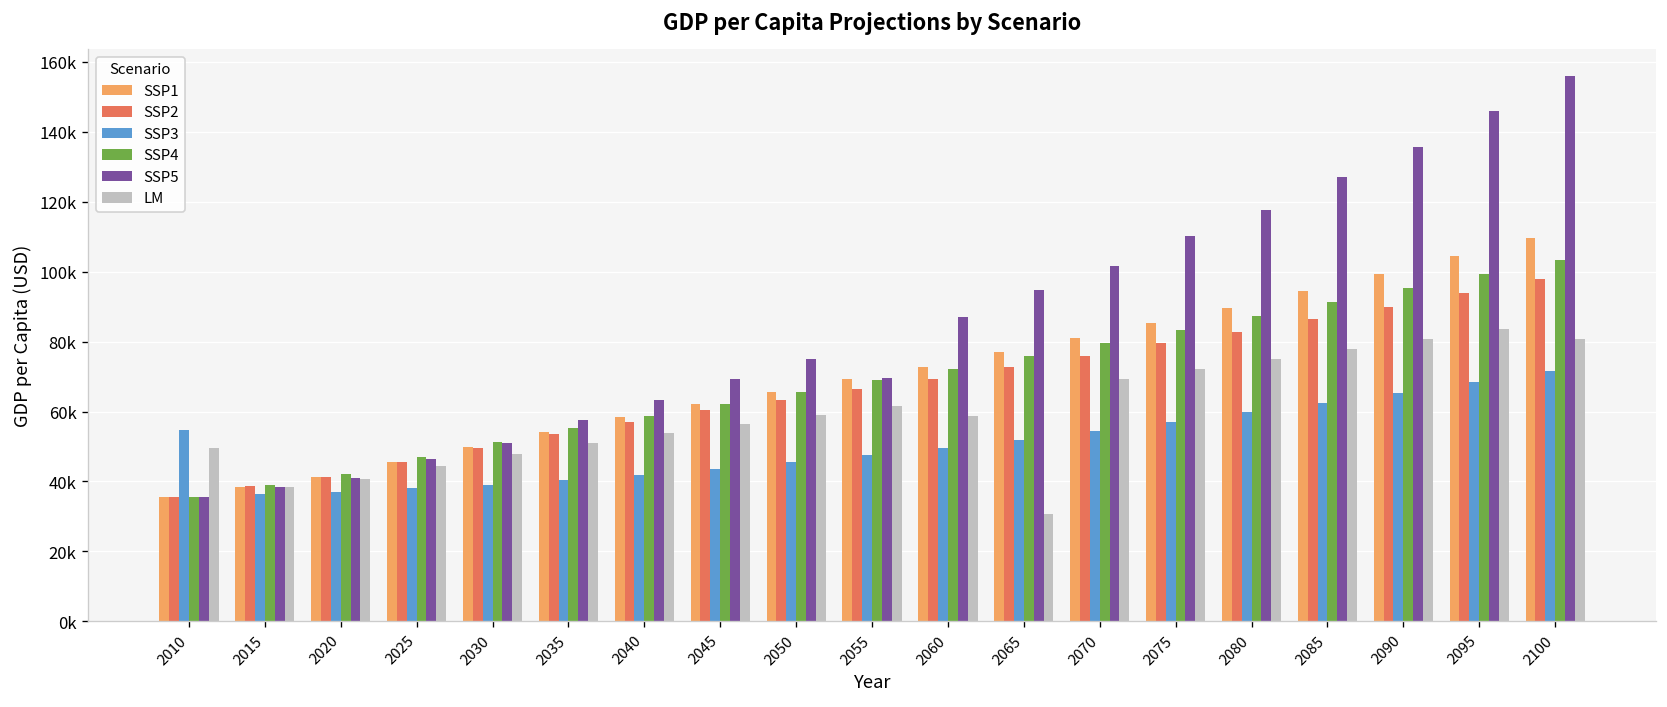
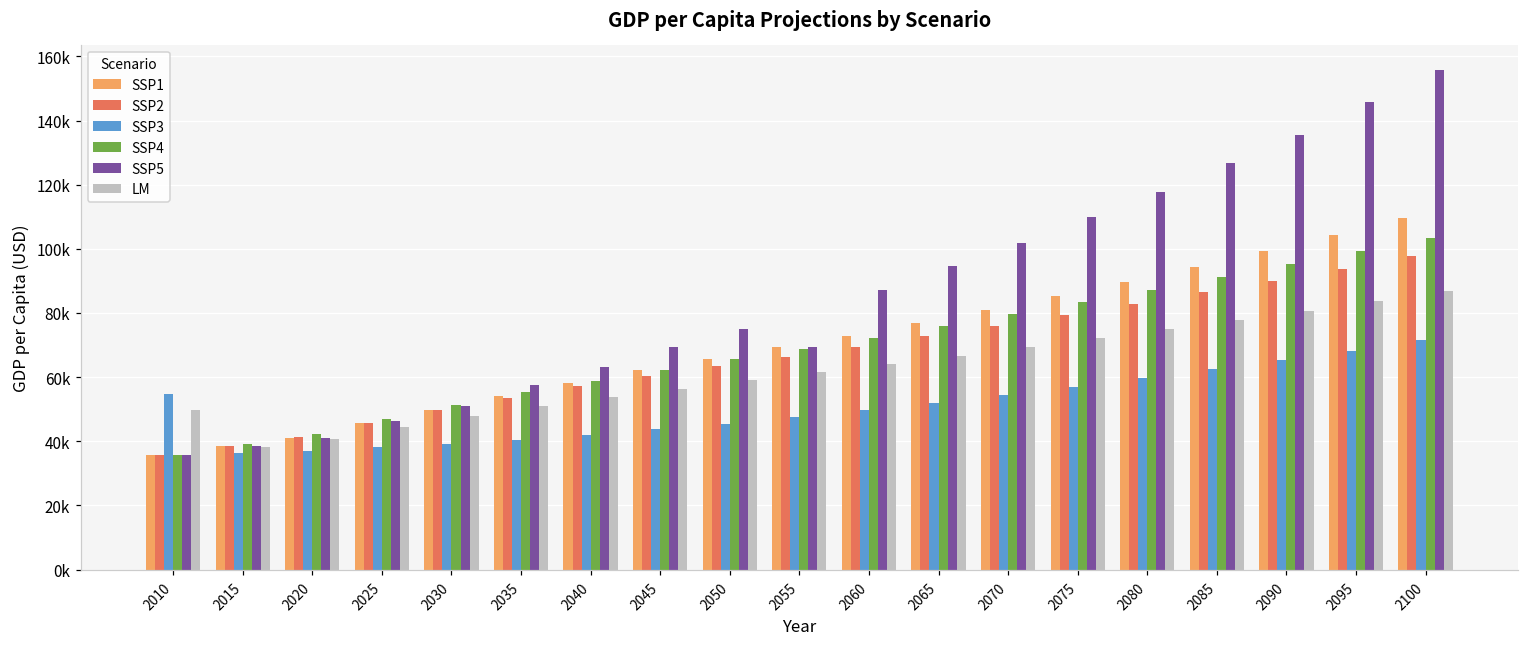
LM, 2060: 59000 -> 64000
LM, 2065: 31000 -> 67000
LM, 2100: 81000 -> 87000
